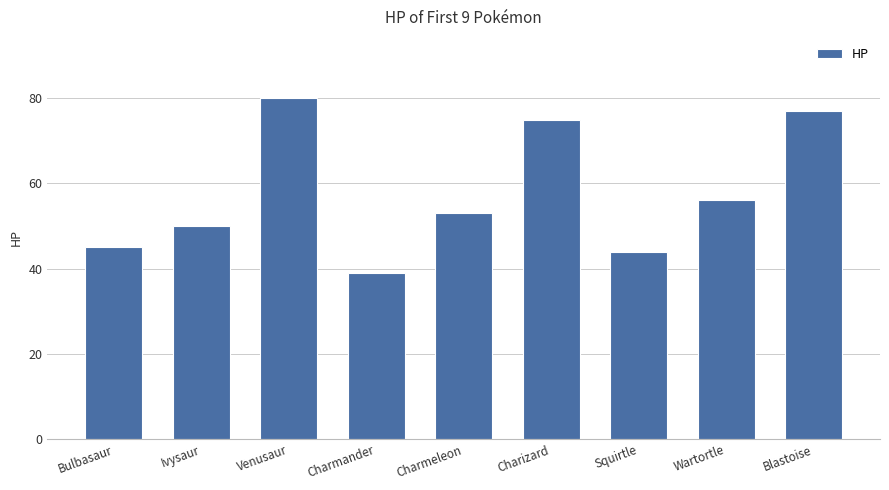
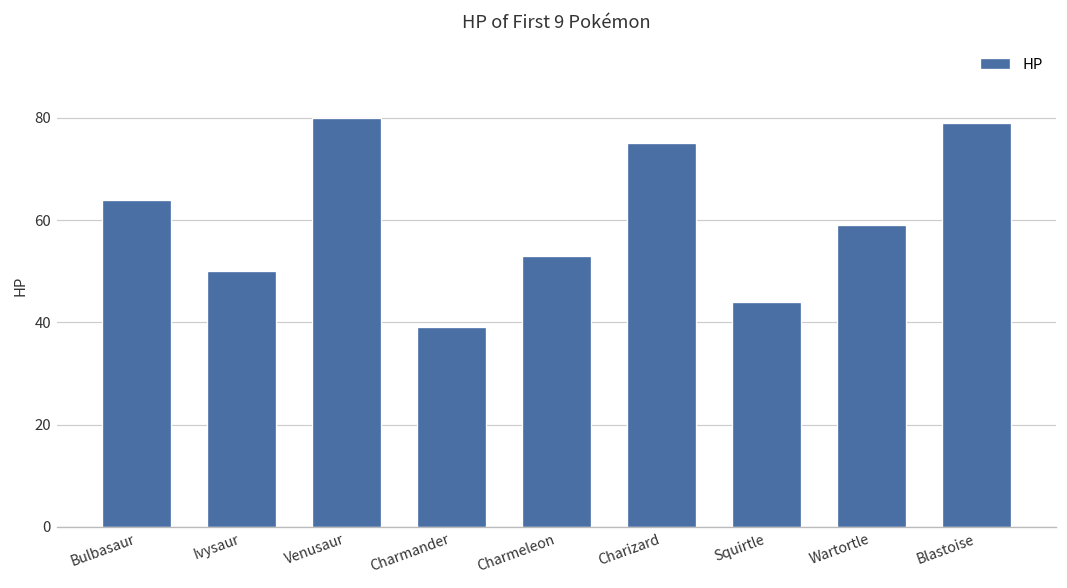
Bulbasaur: 45 -> 64
Wartortle: 56 -> 59
Blastoise: 77 -> 79
